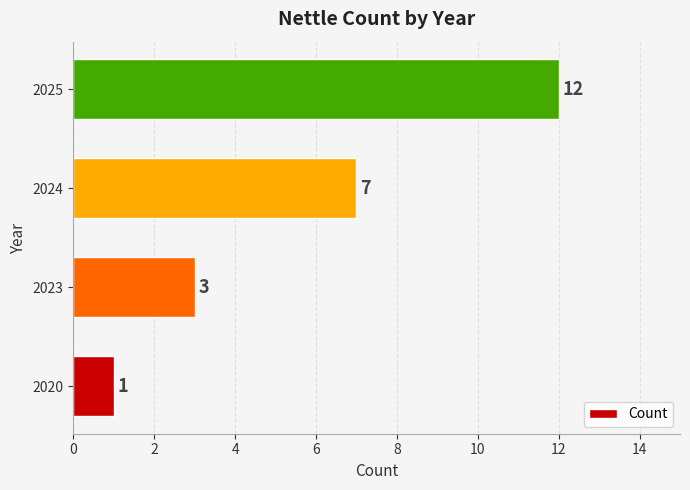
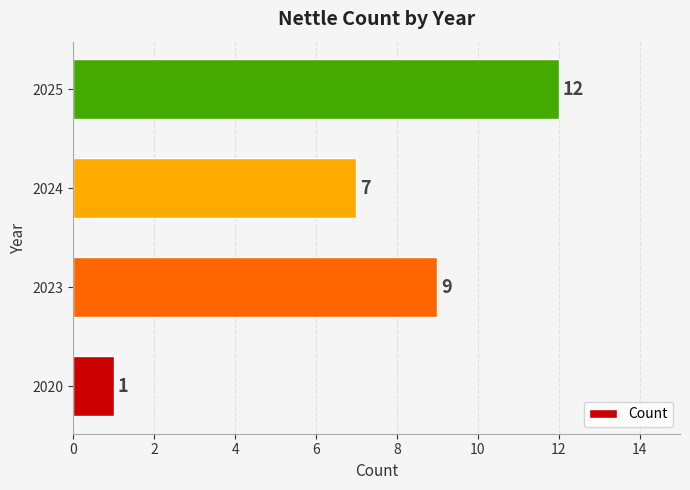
2023: 3 -> 9
